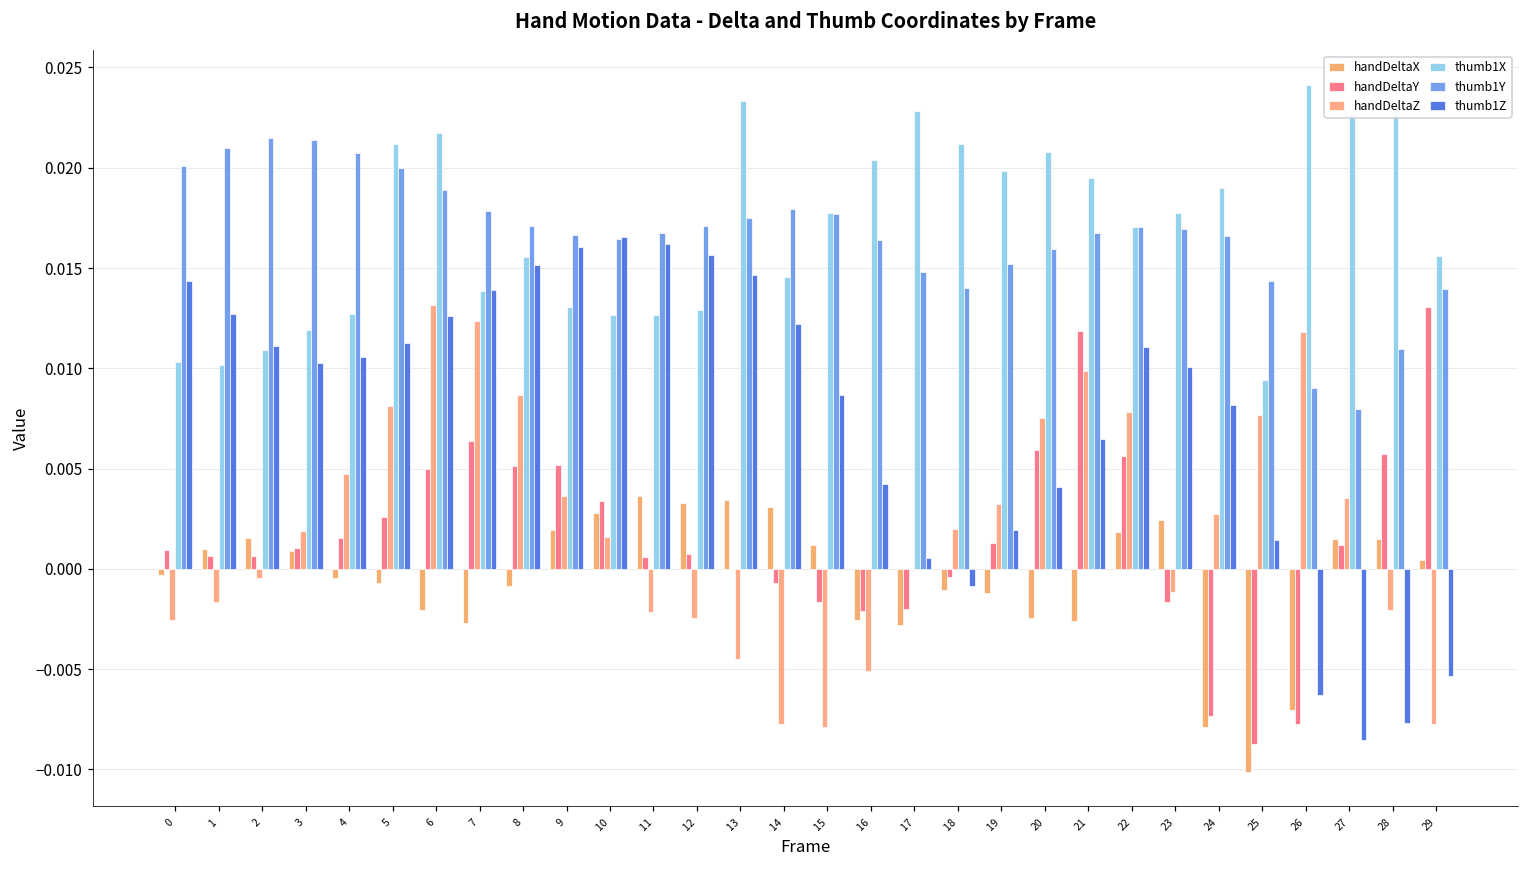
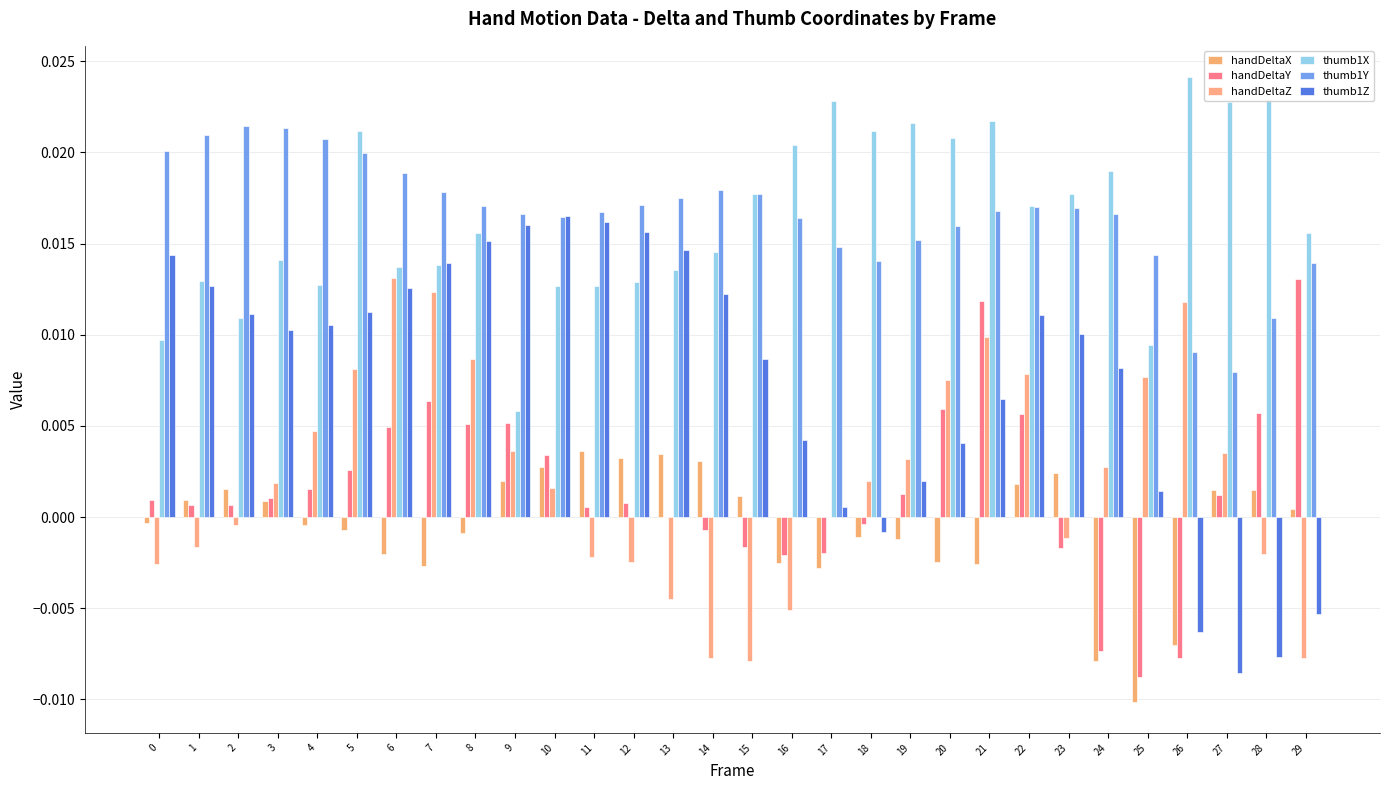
thumb1X, 0: 0.0103 -> 0.0097
thumb1X, 1: 0.0101 -> 0.0129
thumb1X, 3: 0.0119 -> 0.0141
thumb1X, 6: 0.0217 -> 0.0137
thumb1X, 9: 0.0130 -> 0.0058
thumb1X, 13: 0.0233 -> 0.0136
thumb1X, 19: 0.0198 -> 0.0216
thumb1X, 21: 0.0195 -> 0.0217
